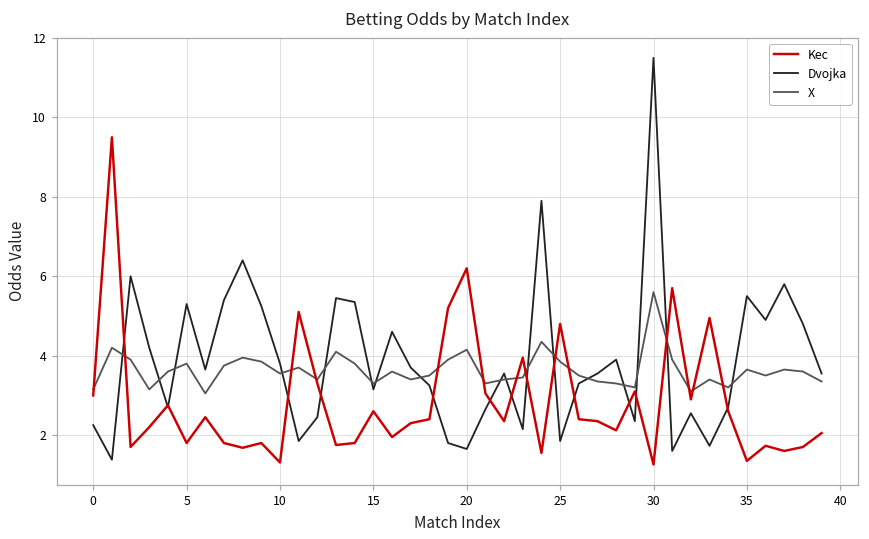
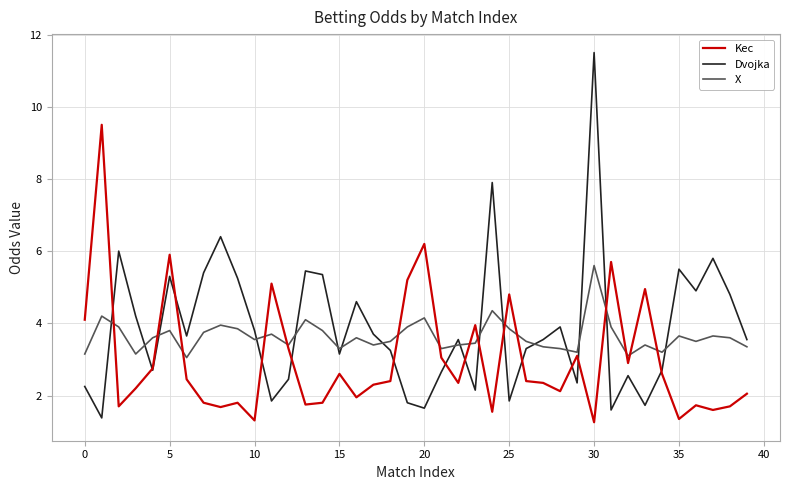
Kec, 0: 3.0 -> 4.1
Kec, 5: 1.8 -> 5.9
